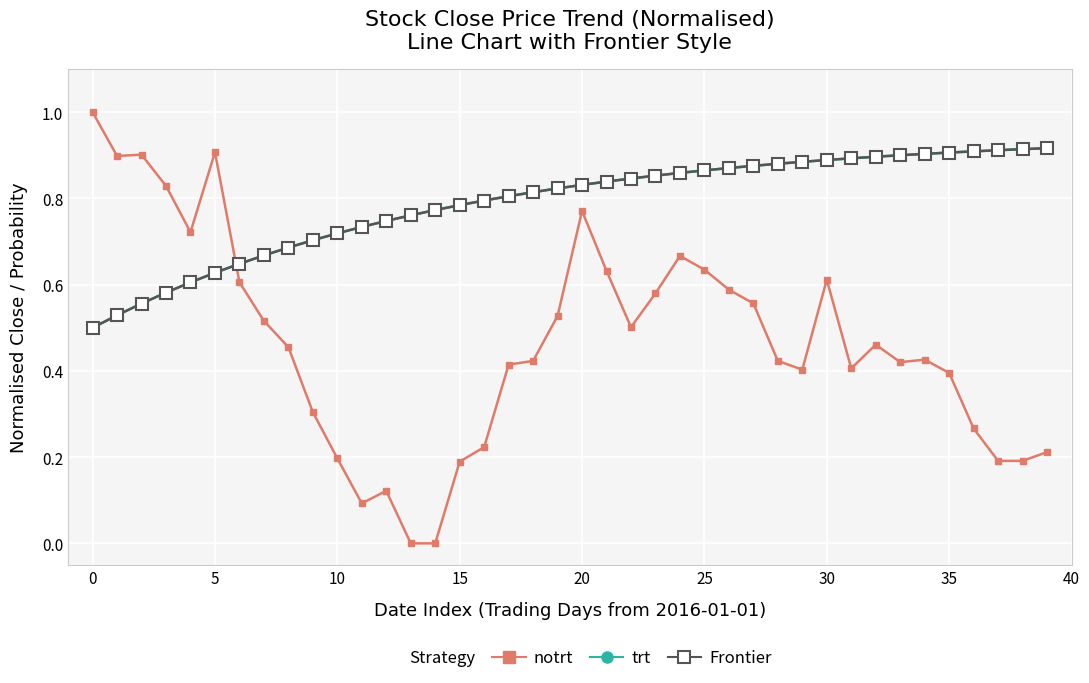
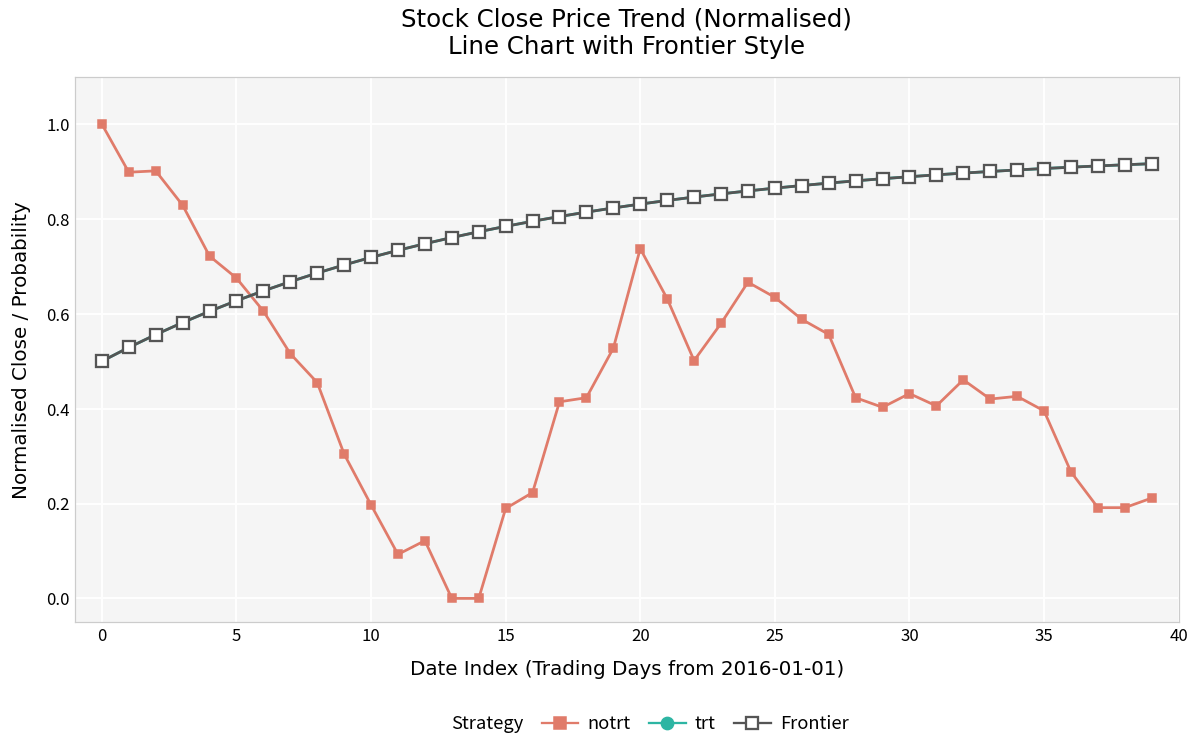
notrt, 5: 0.91 -> 0.68
notrt, 20: 0.77 -> 0.74
notrt, 30: 0.61 -> 0.43
